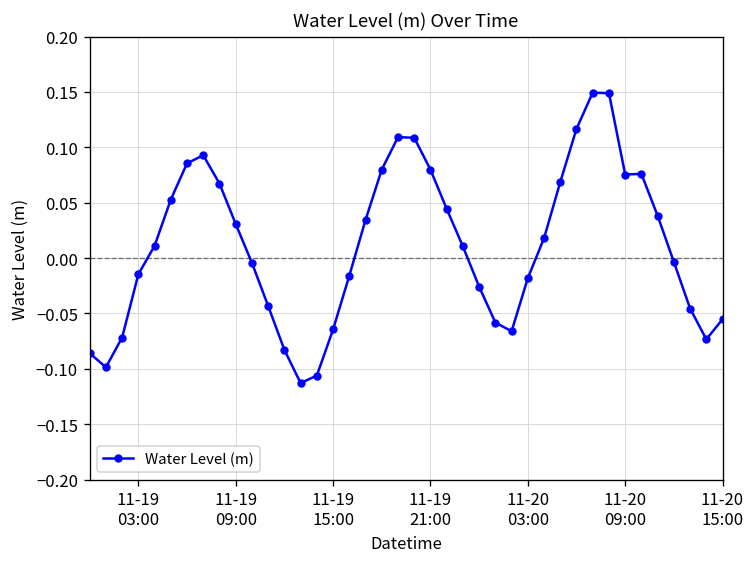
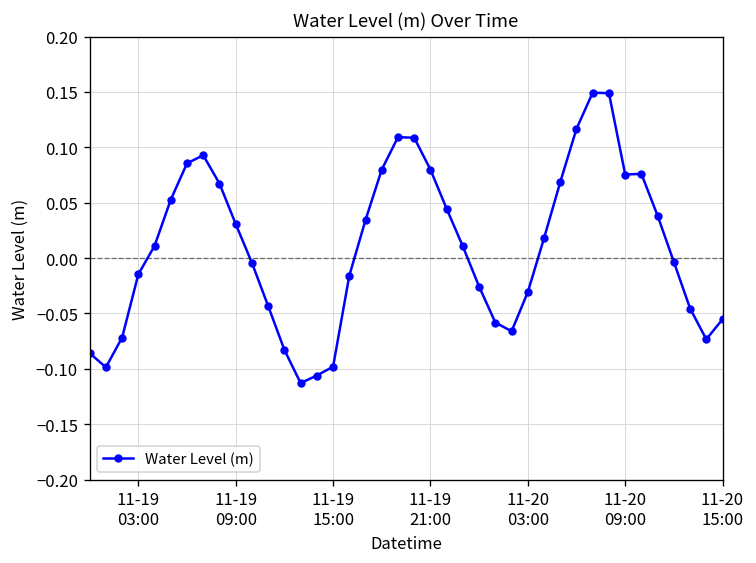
11-19 15:00: -0.06 -> -0.10
11-20 03:00: -0.02 -> -0.03
